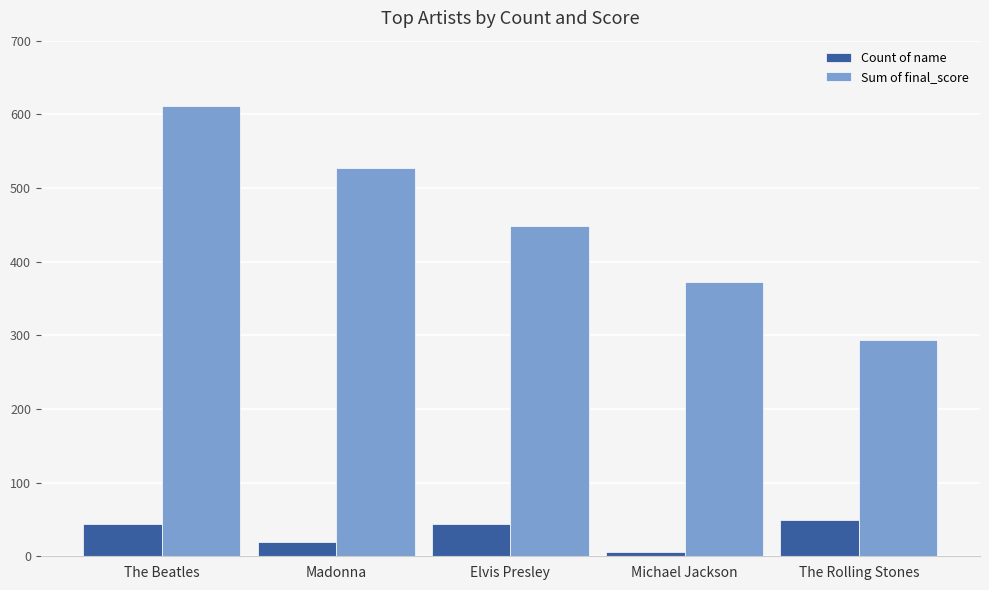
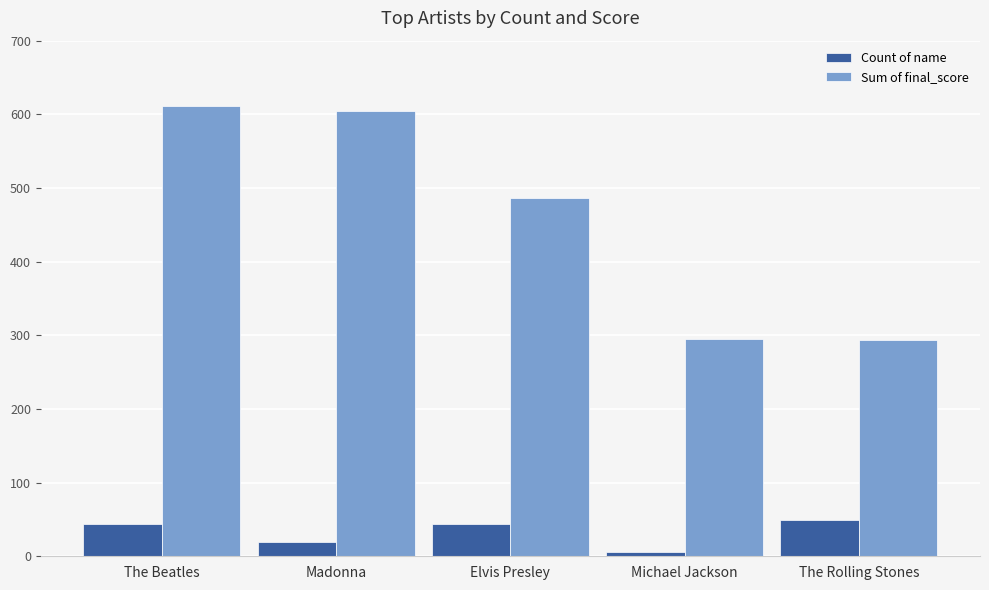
Sum of final_score, Madonna: 530 -> 600
Sum of final_score, Elvis Presley: 450 -> 490
Sum of final_score, Michael Jackson: 370 -> 290
